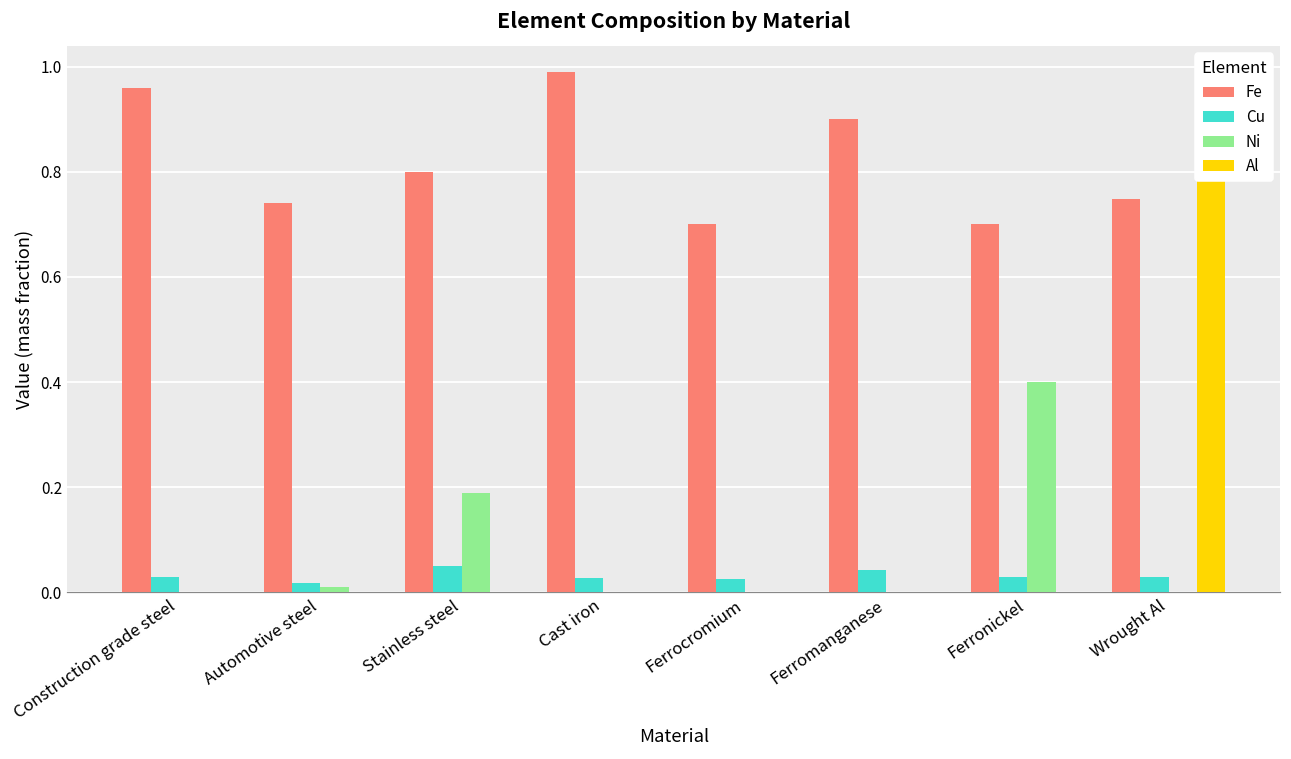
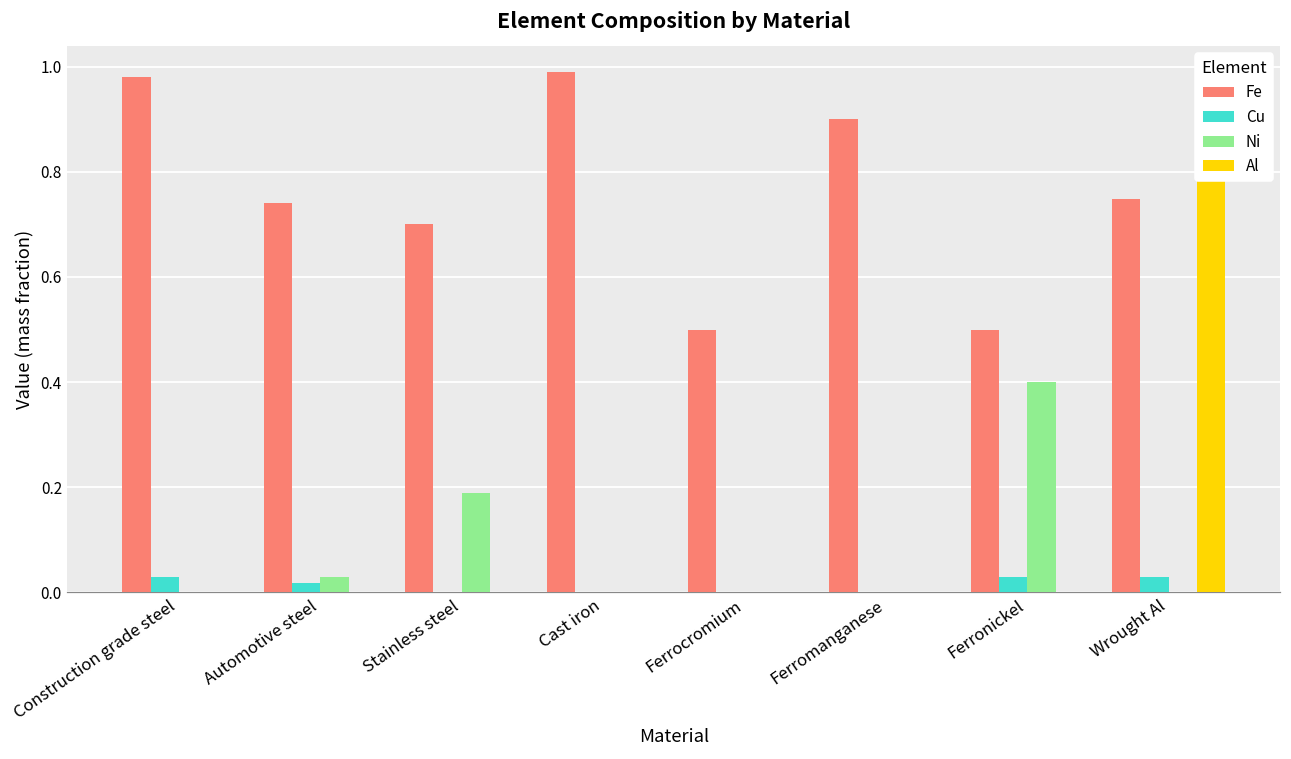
Fe, Construction grade steel: 0.96 -> 0.98
Ni, Automotive steel: 0.01 -> 0.03
Fe, Stainless steel: 0.8 -> 0.7
Cu, Stainless steel: 0.05 -> 0.00
Cu, Cast iron: 0.03 -> 0.00
Fe, Ferrocromium: 0.7 -> 0.5
Cu, Ferrocromium: 0.03 -> 0.00
Cu, Ferromanganese: 0.04 -> 0.00
Fe, Ferronickel: 0.7 -> 0.5
